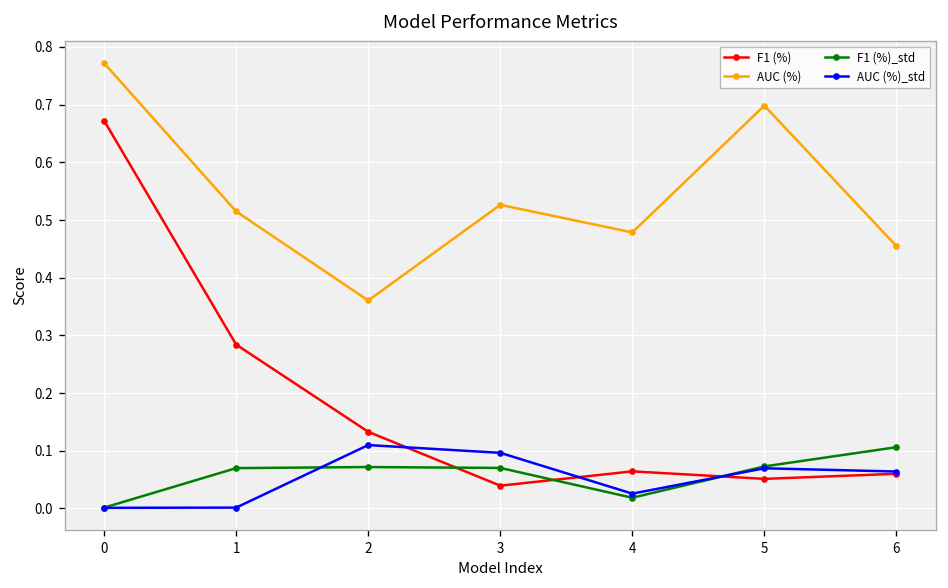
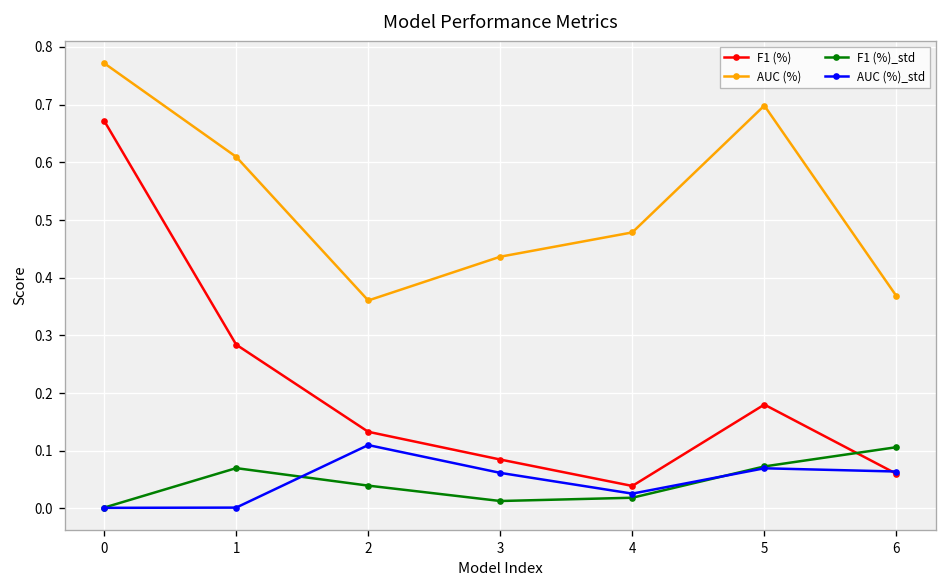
AUC (%), 1: 0.51 -> 0.61
F1 (%)_std, 2: 0.07 -> 0.04
F1 (%), 3: 0.04 -> 0.08
AUC (%), 3: 0.53 -> 0.44
F1 (%)_std, 3: 0.07 -> 0.01
AUC (%)_std, 3: 0.10 -> 0.06
F1 (%), 4: 0.06 -> 0.04
F1 (%), 5: 0.05 -> 0.18
AUC (%), 6: 0.45 -> 0.37
